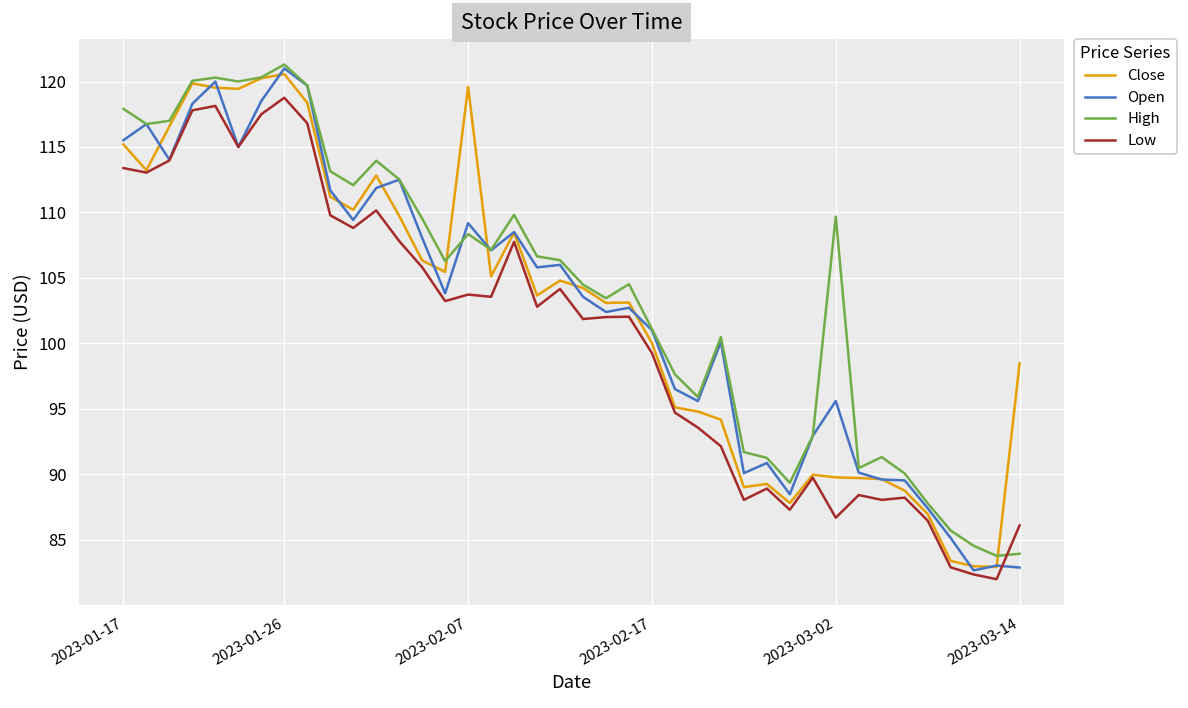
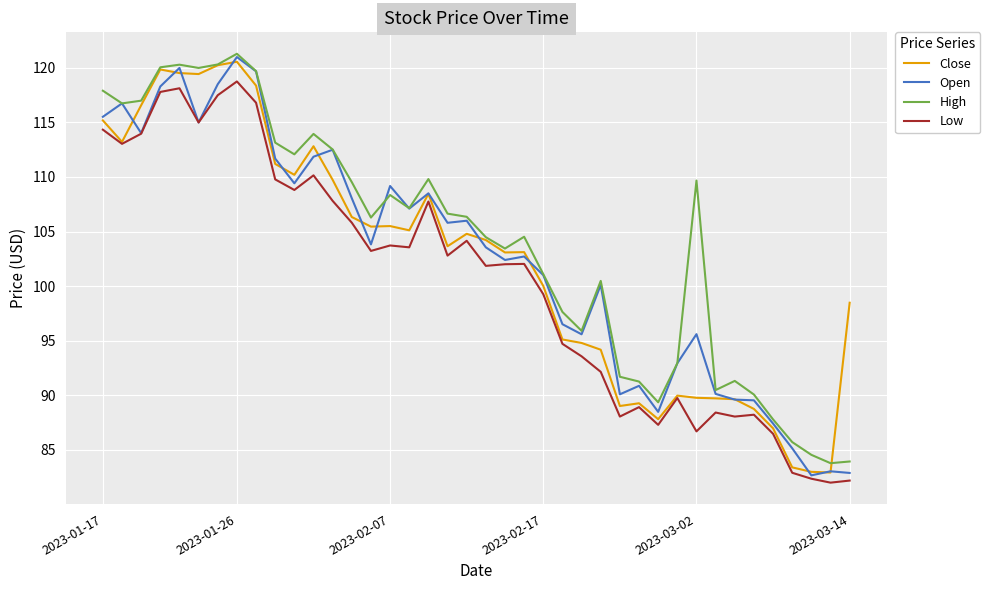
Low, 2023-01-17: 113.4 -> 114.3
Close, 2023-02-07: 119.6 -> 105.5
Low, 2023-03-14: 86.1 -> 82.2
